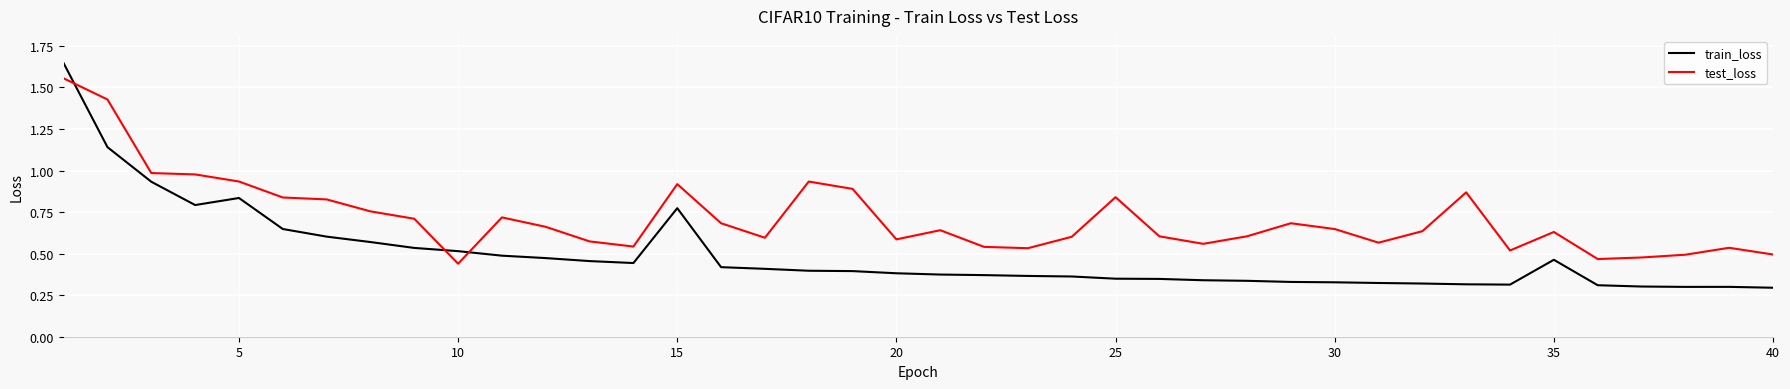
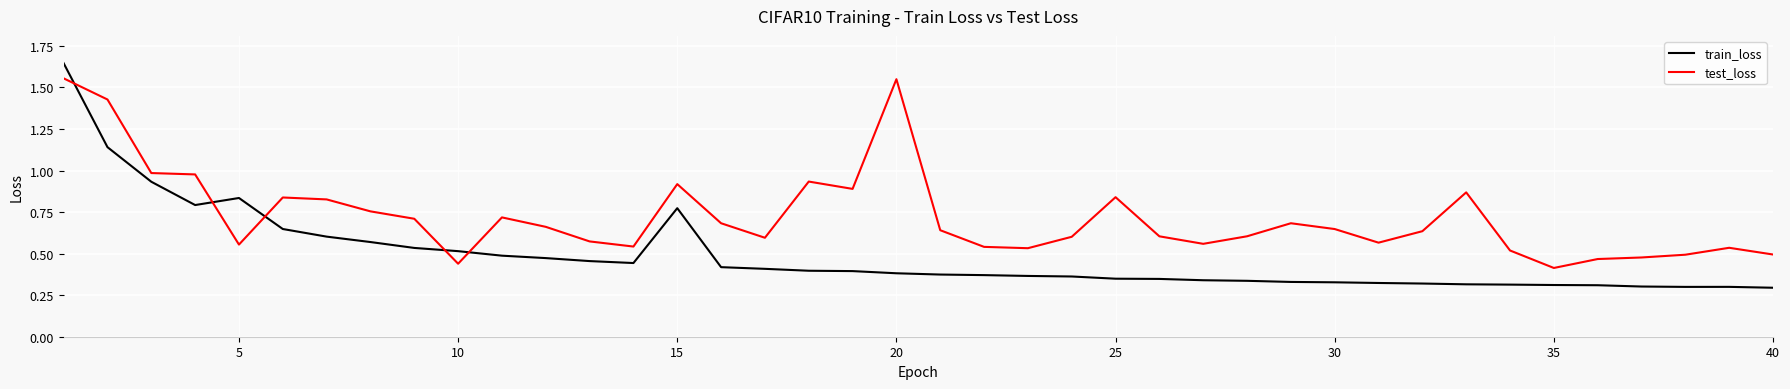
test_loss, 5: 0.93 -> 0.55
test_loss, 20: 0.59 -> 1.55
train_loss, 35: 0.46 -> 0.31
test_loss, 35: 0.63 -> 0.41
